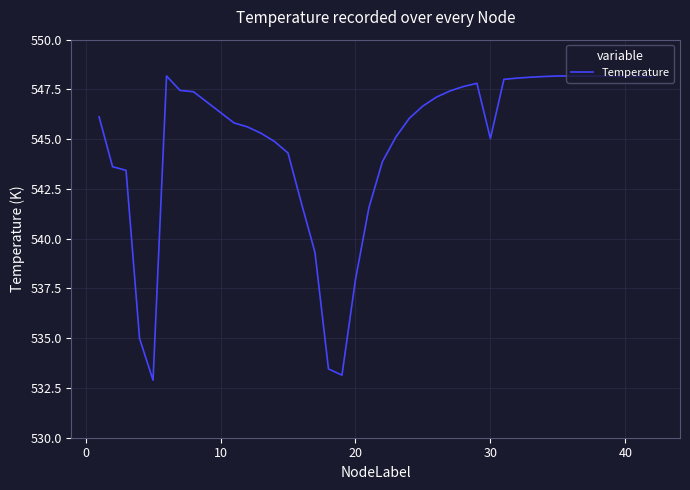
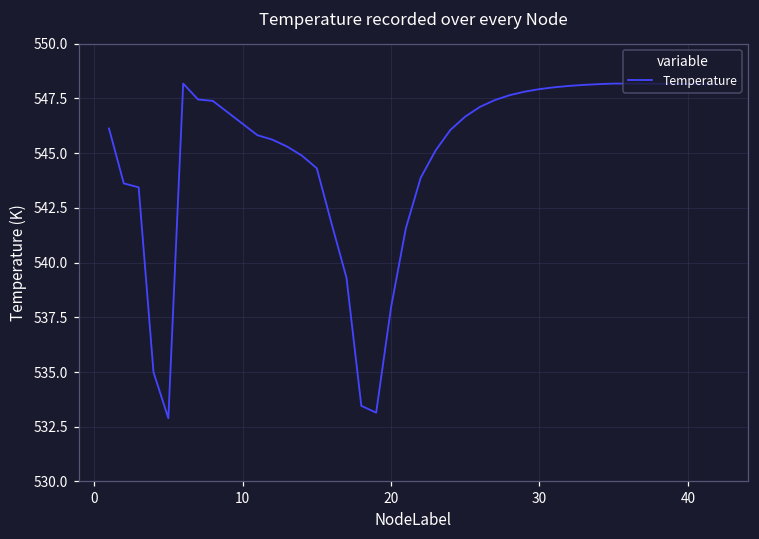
30: 545.0 -> 547.9
